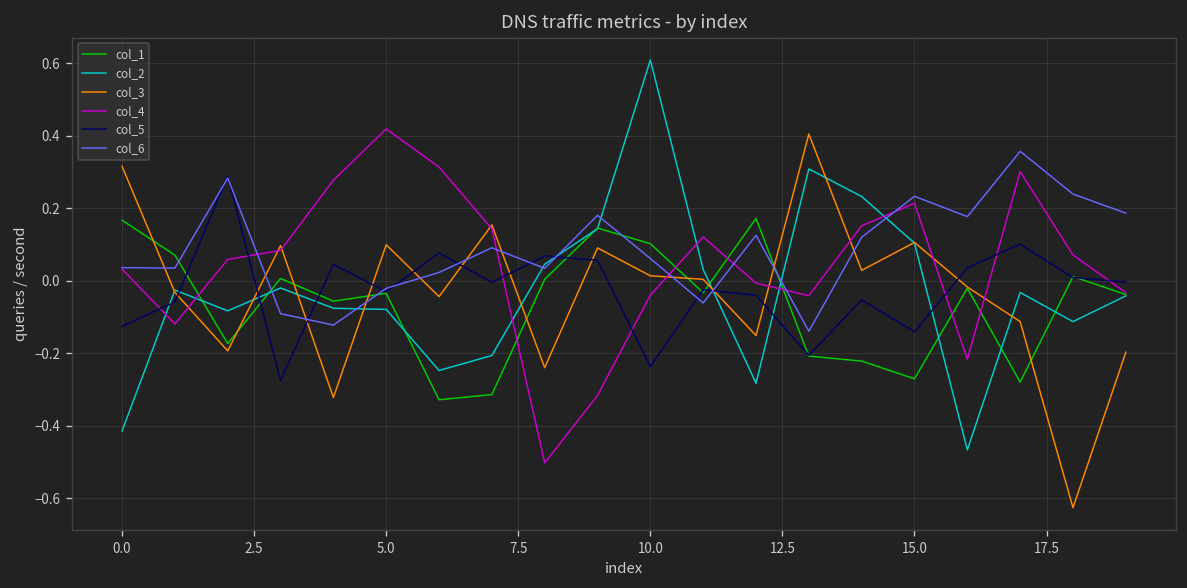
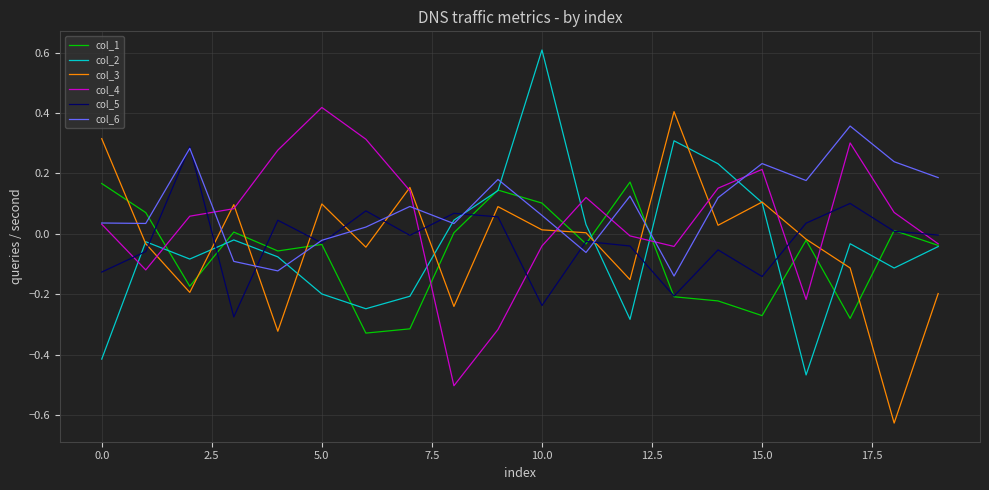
col_2, 5.0: -0.08 -> -0.20
